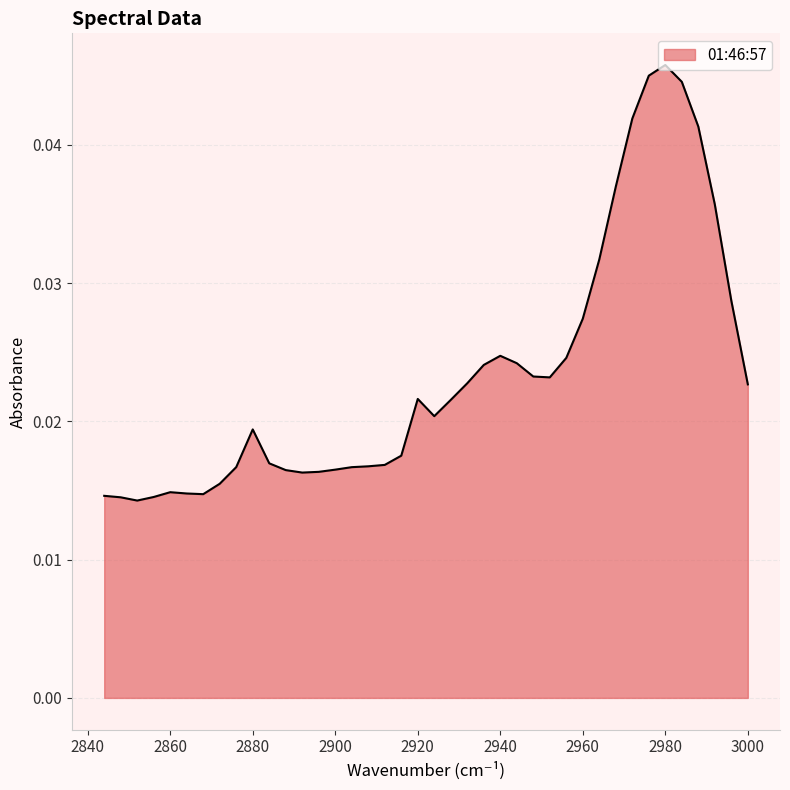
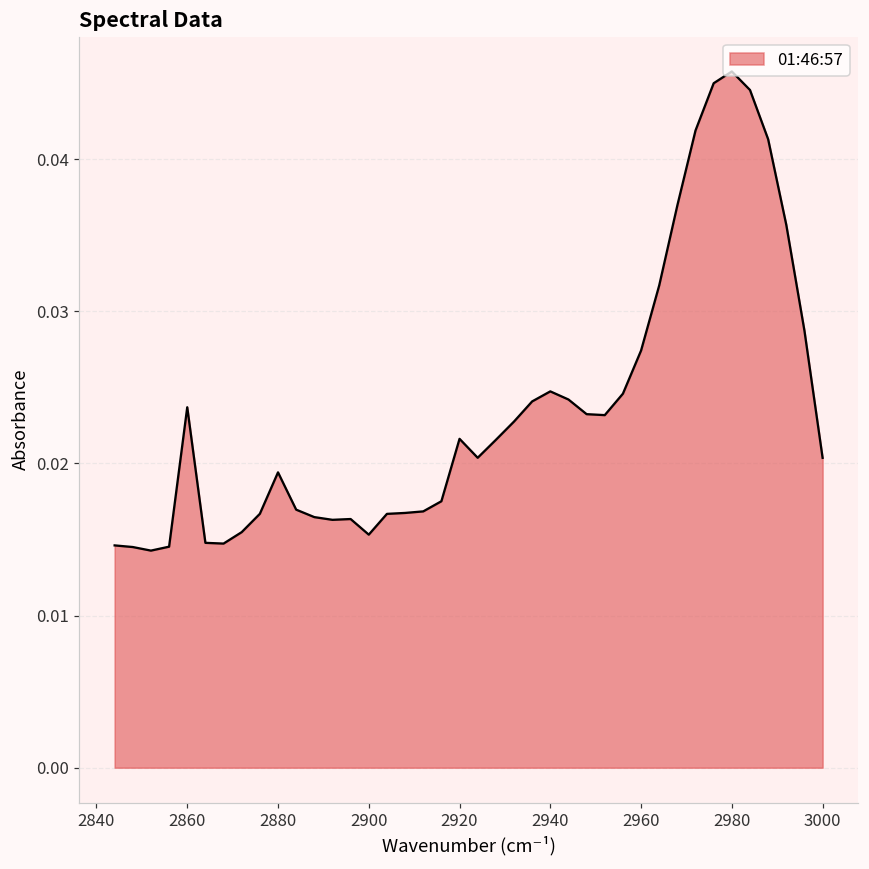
2860: 0.0149 -> 0.0237
2900: 0.0165 -> 0.0153
3000: 0.0227 -> 0.0204
